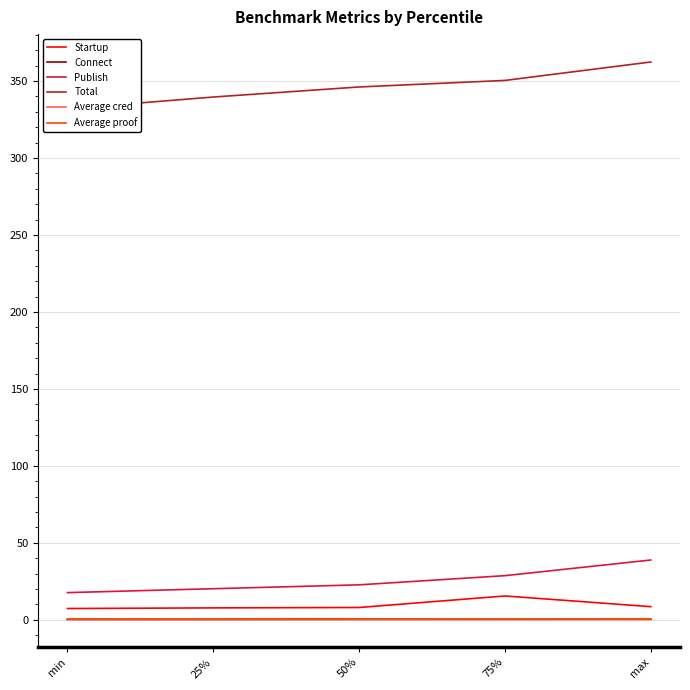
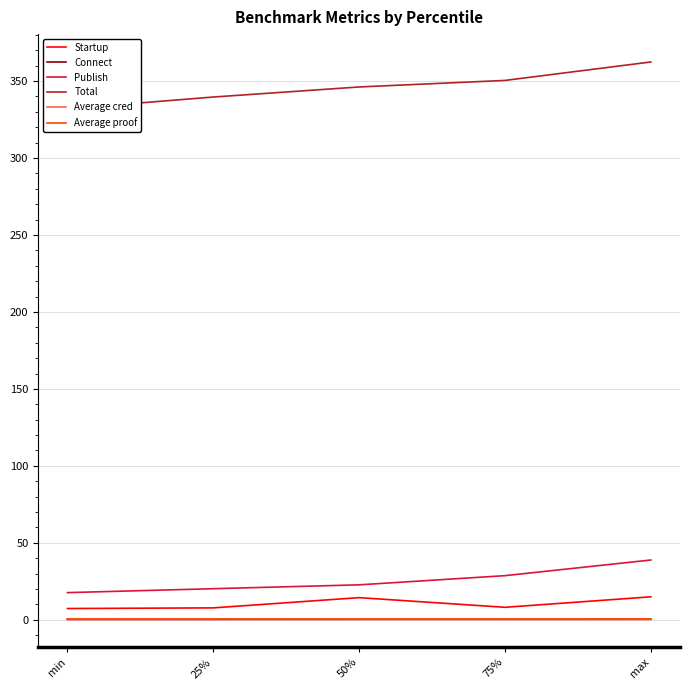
Startup, 50%: 8 -> 14
Startup, 75%: 15 -> 8
Startup, max: 9 -> 15
